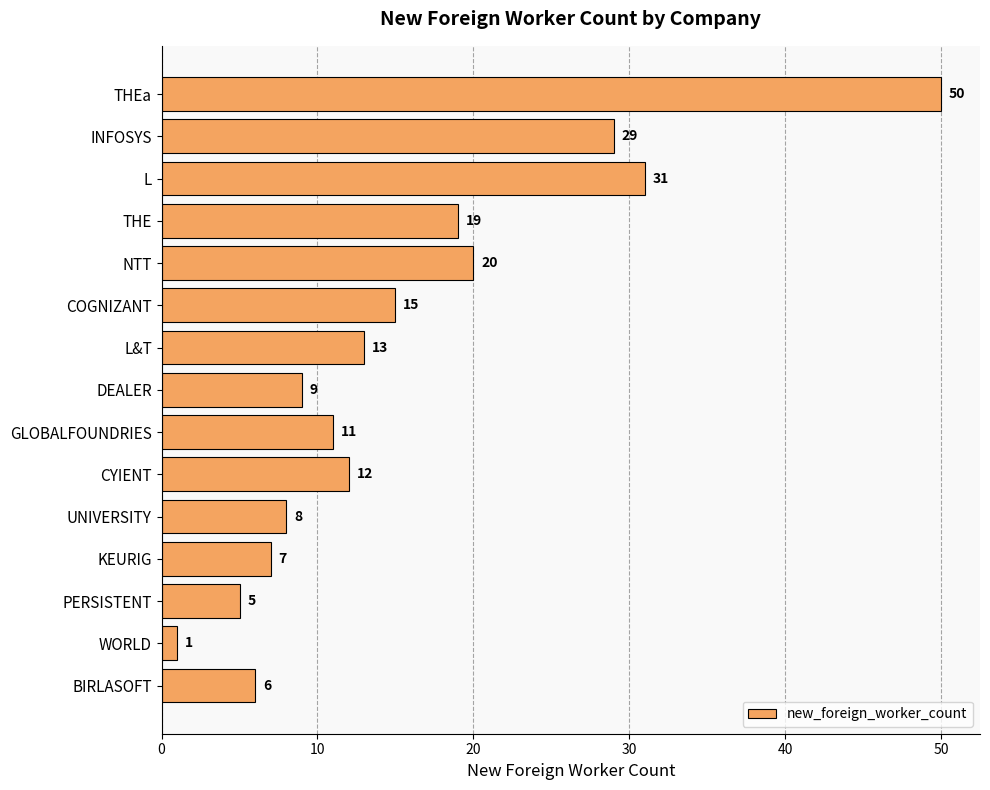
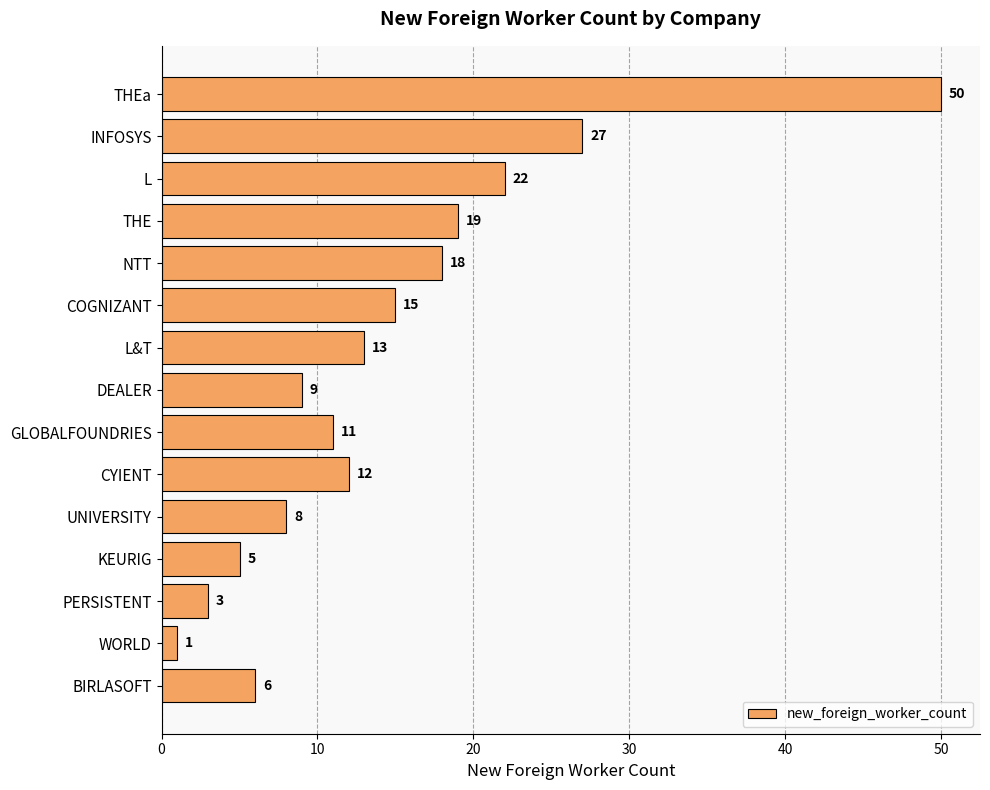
INFOSYS: 29 -> 27
L: 31 -> 22
NTT: 20 -> 18
KEURIG: 7 -> 5
PERSISTENT: 5 -> 3
